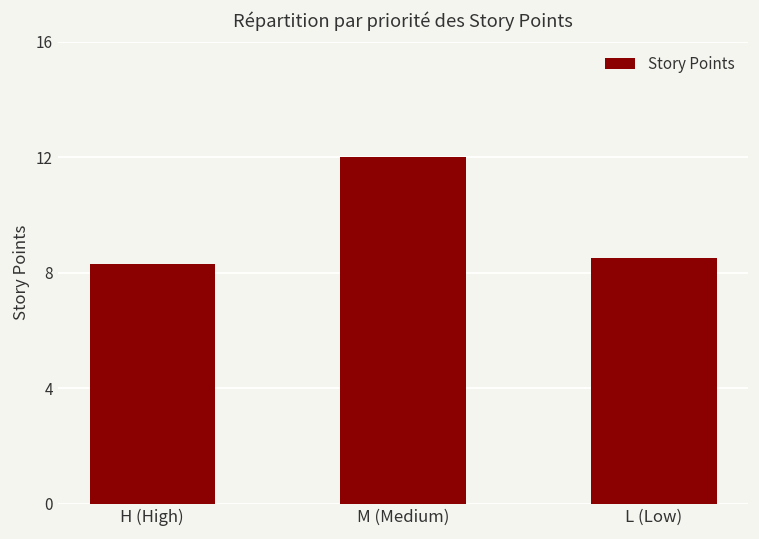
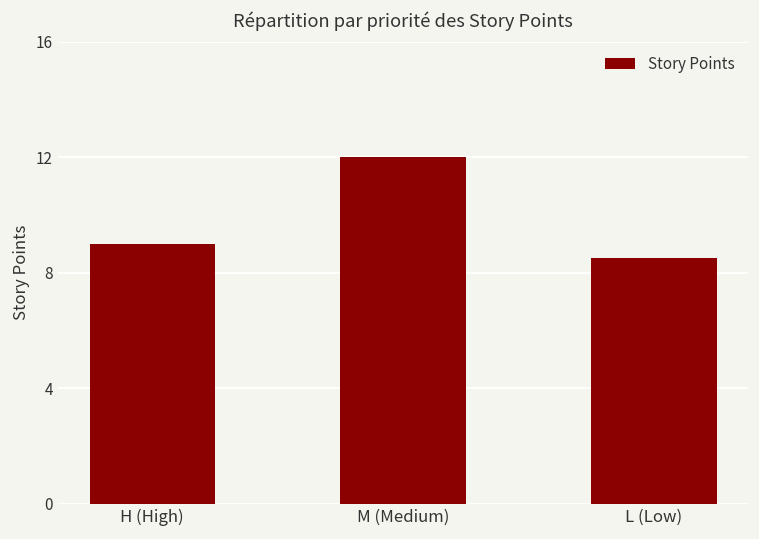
H (High): 8.3 -> 9.0
